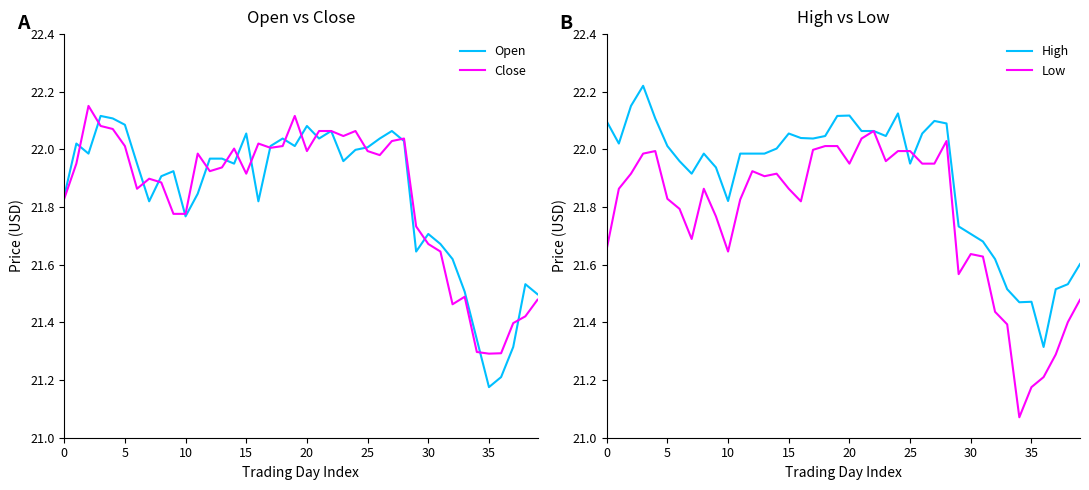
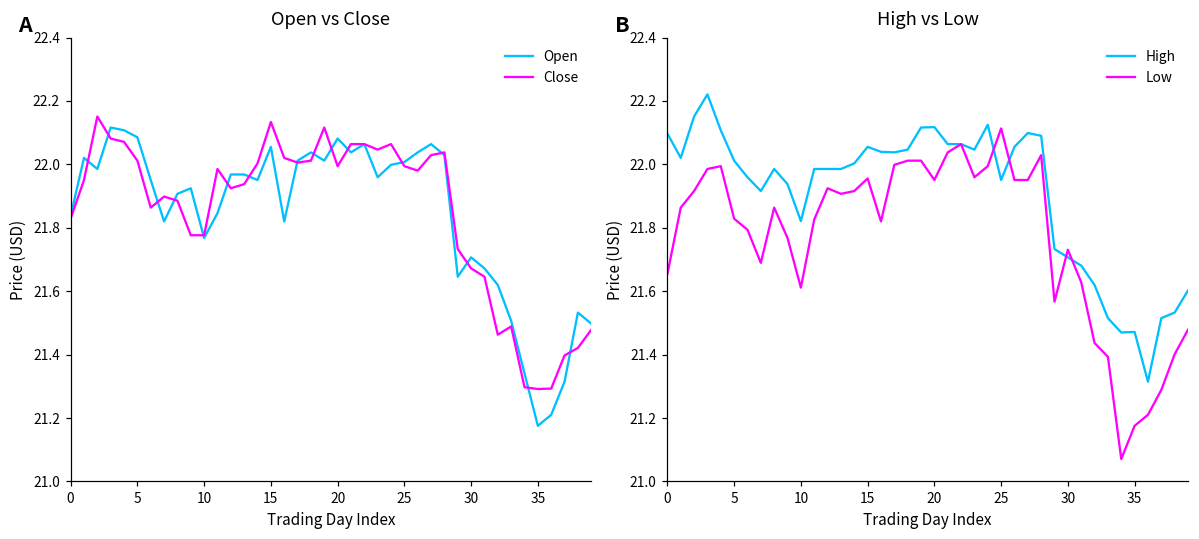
Open vs Close, Close, 15: 21.92 -> 22.13
High vs Low, Low, 10: 21.65 -> 21.61
High vs Low, Low, 15: 21.86 -> 21.96
High vs Low, Low, 25: 21.99 -> 22.11
High vs Low, Low, 30: 21.64 -> 21.73
